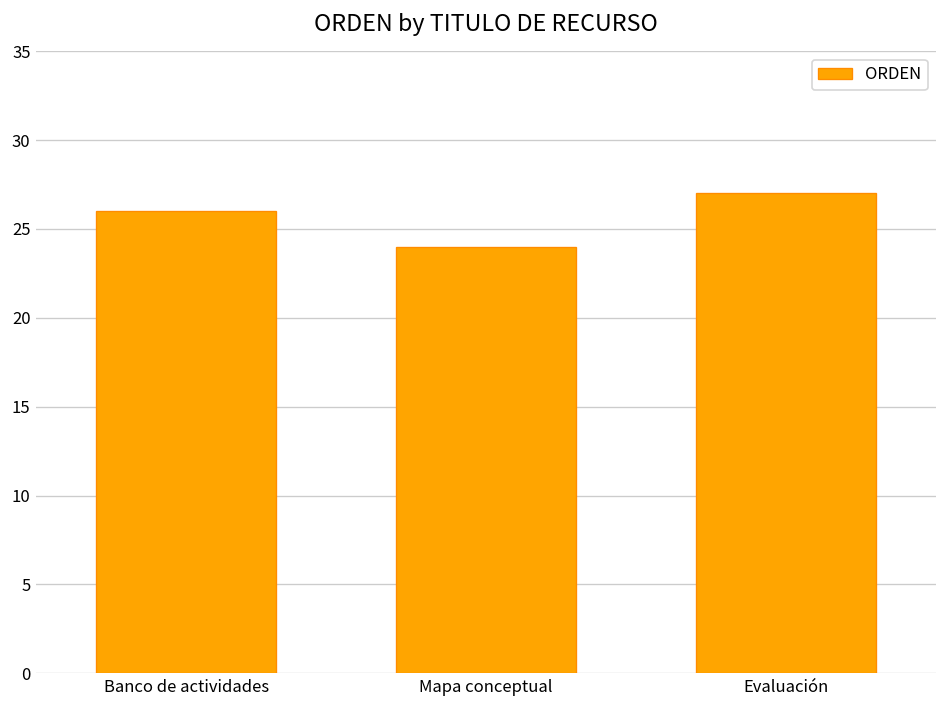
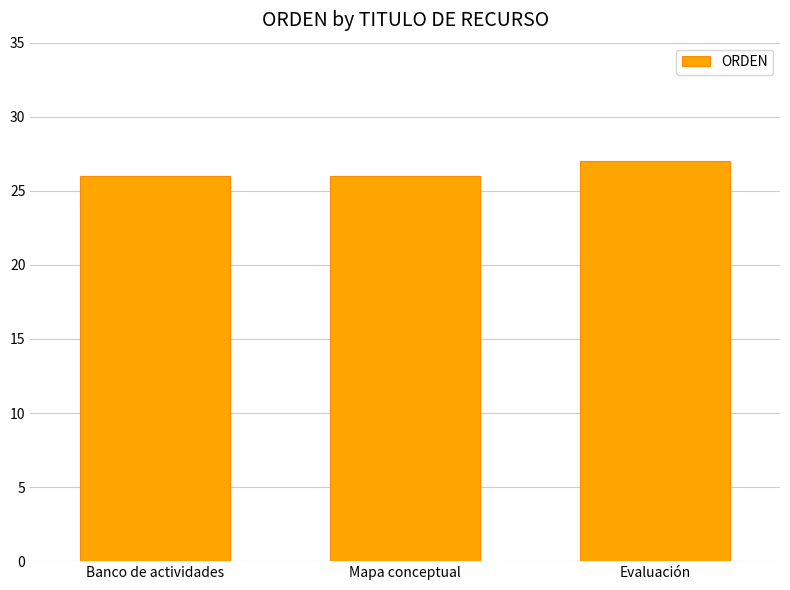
Mapa conceptual: 24 -> 26
